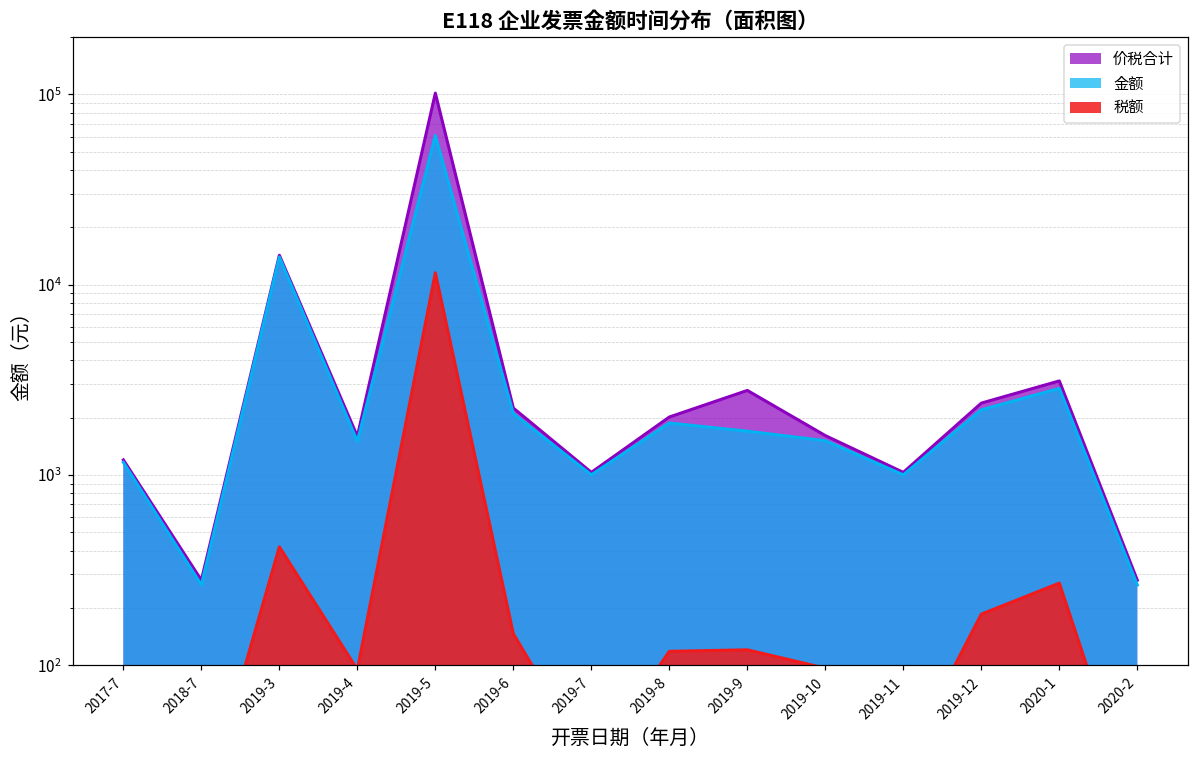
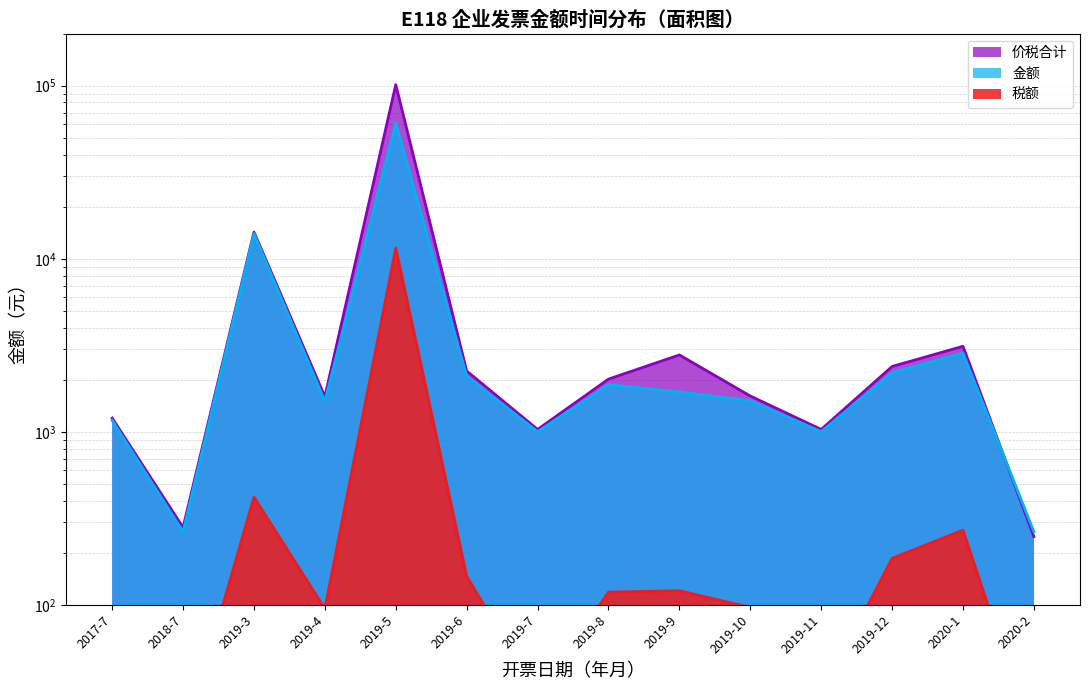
价税合计, 2020-2: 280 -> 250
